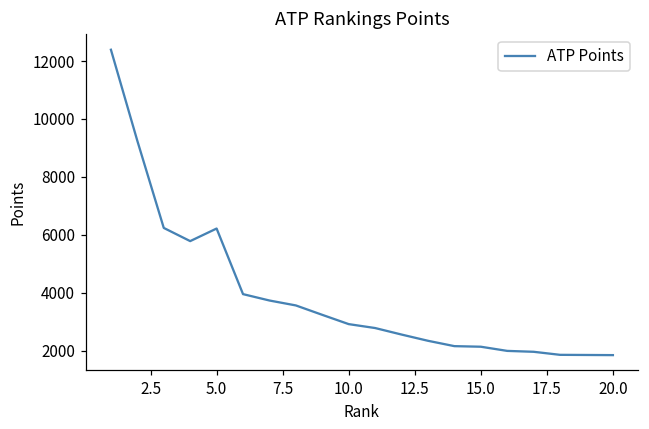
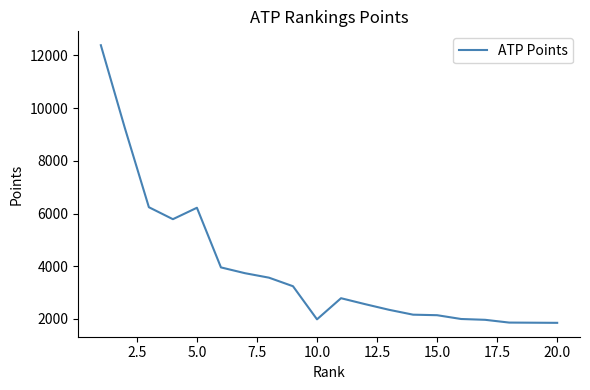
10.0: 2900 -> 2000
